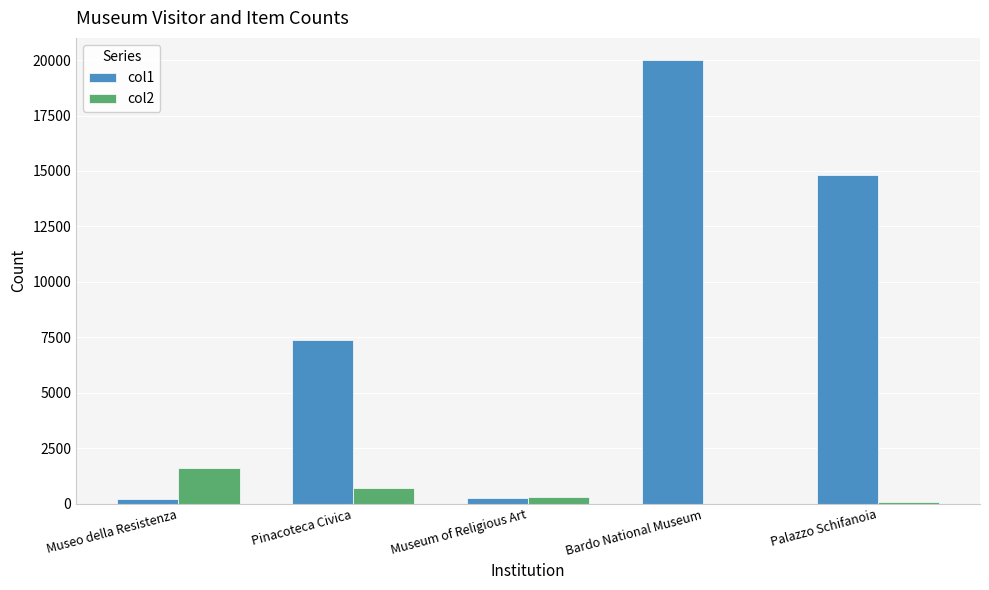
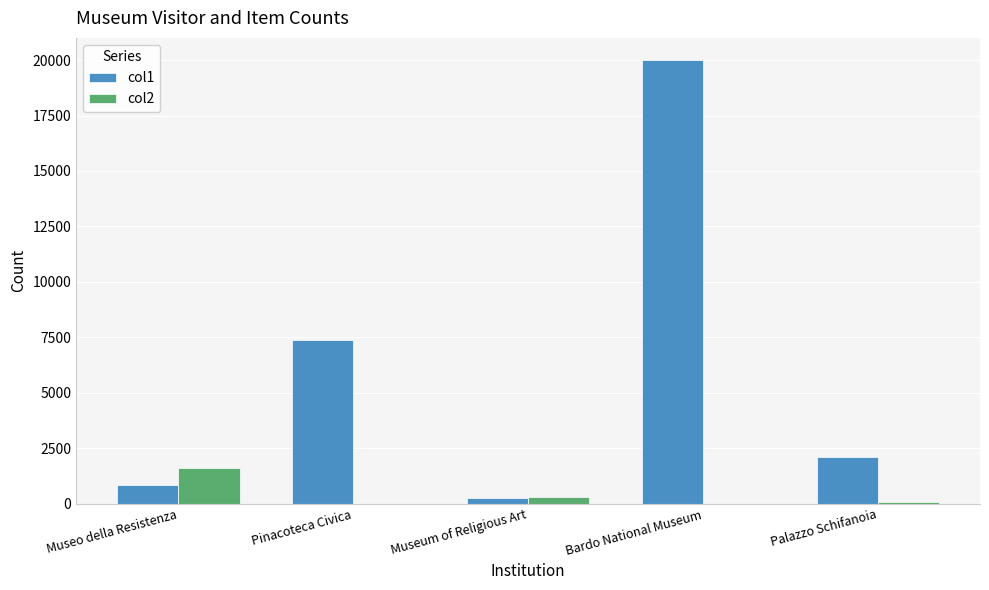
col1, Museo della Resistenza: 200 -> 900
col2, Pinacoteca Civica: 700 -> 0
col1, Palazzo Schifanoia: 14800 -> 2100
